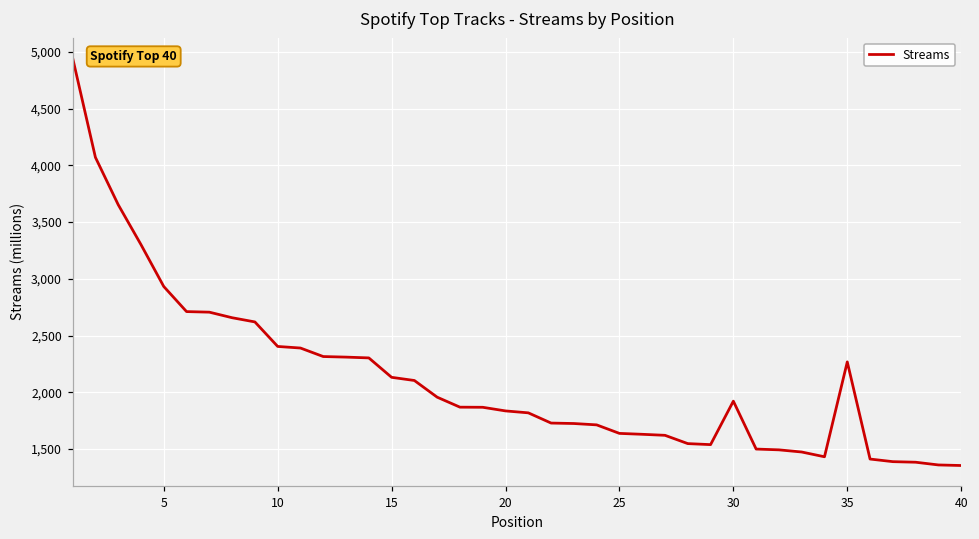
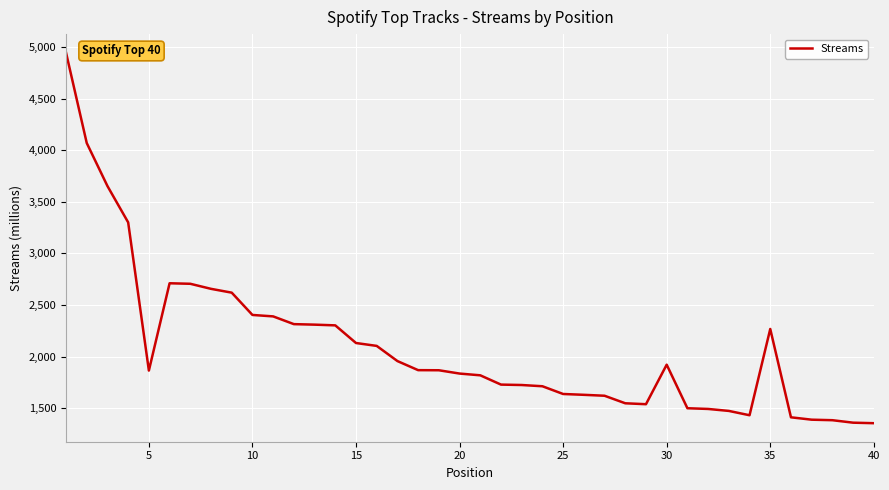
5: 2,930 -> 1,870
